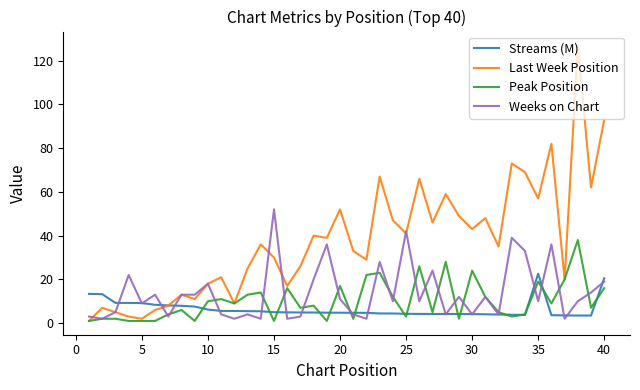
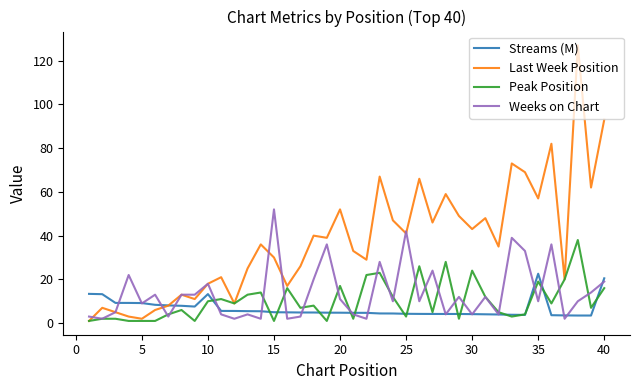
Streams (M), 10: 6 -> 13
